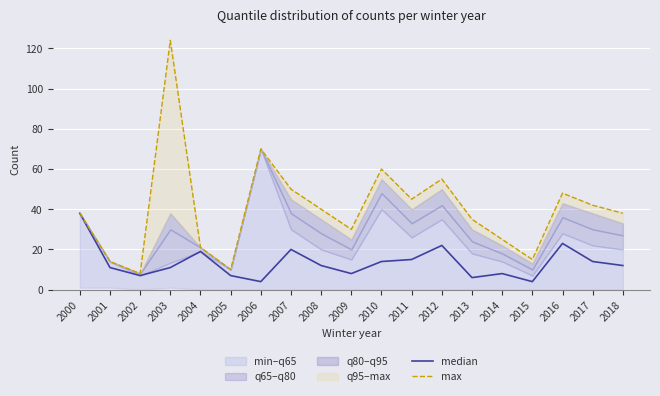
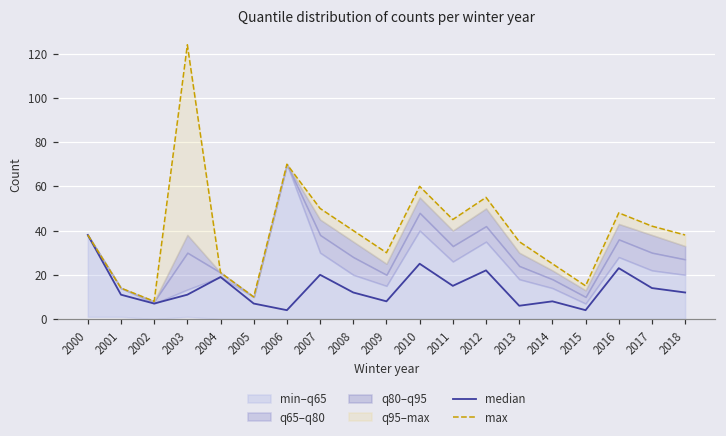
median, 2010: 14 -> 25
